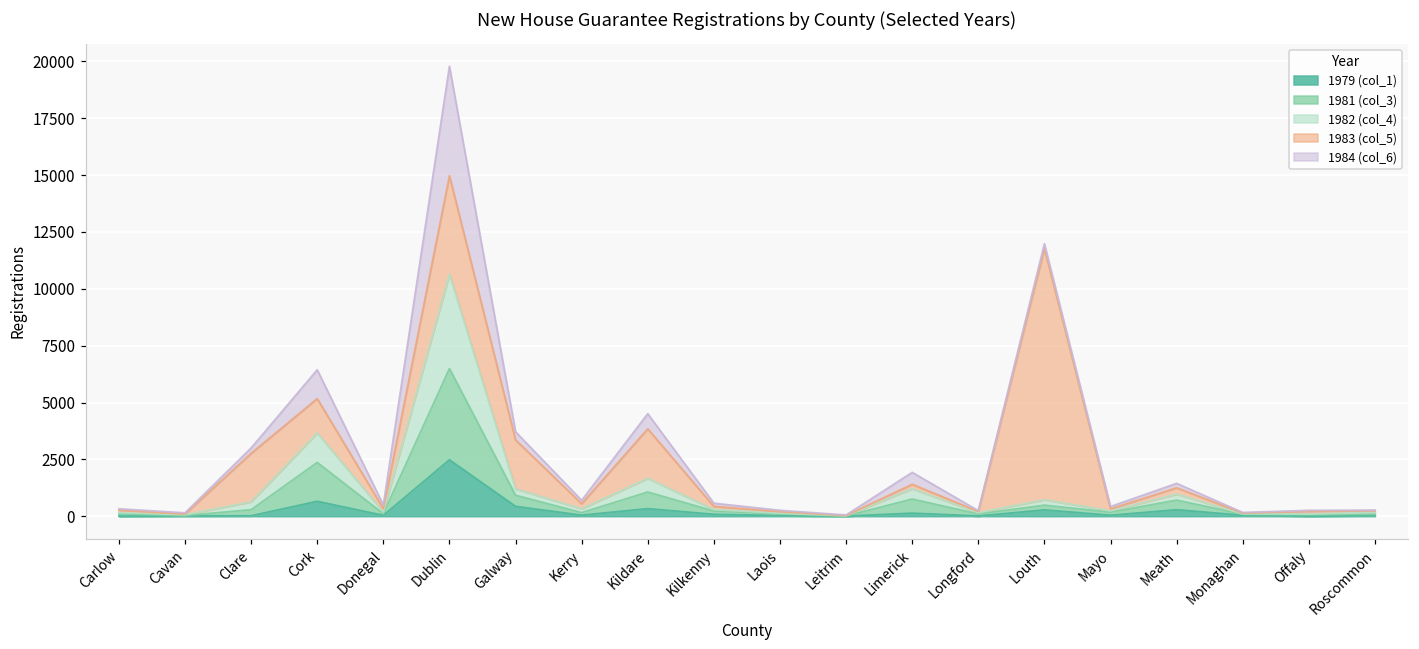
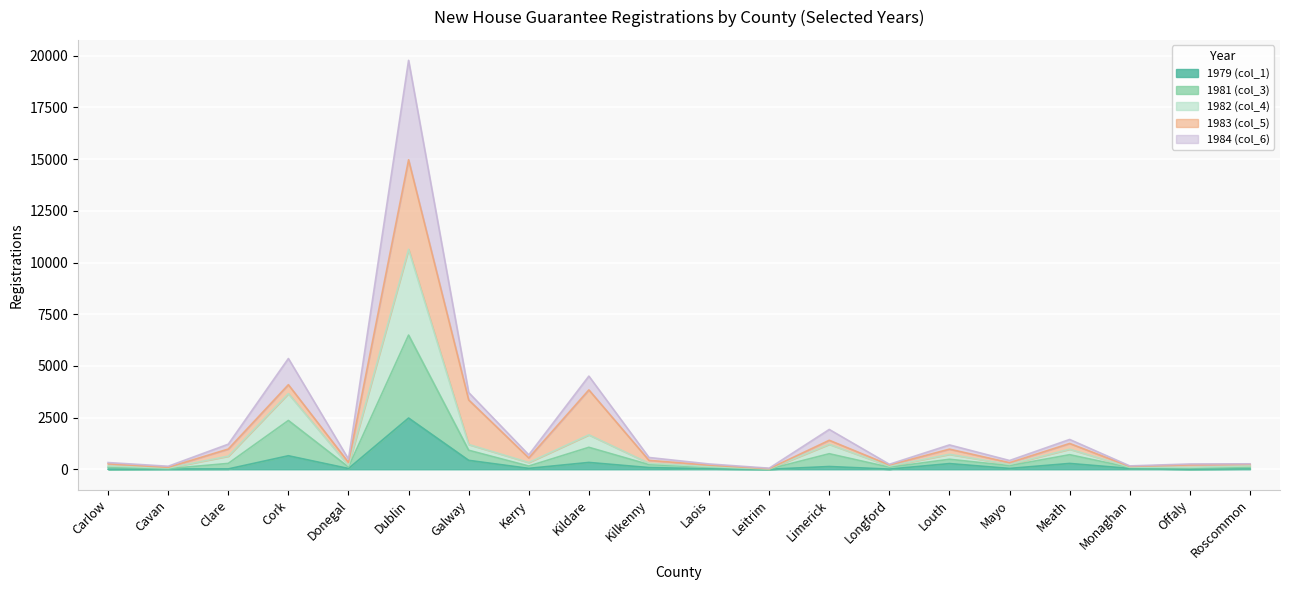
1983 (col_5), Clare: 2100 -> 300
1983 (col_5), Cork: 1500 -> 400
1983 (col_5), Louth: 11000 -> 300
